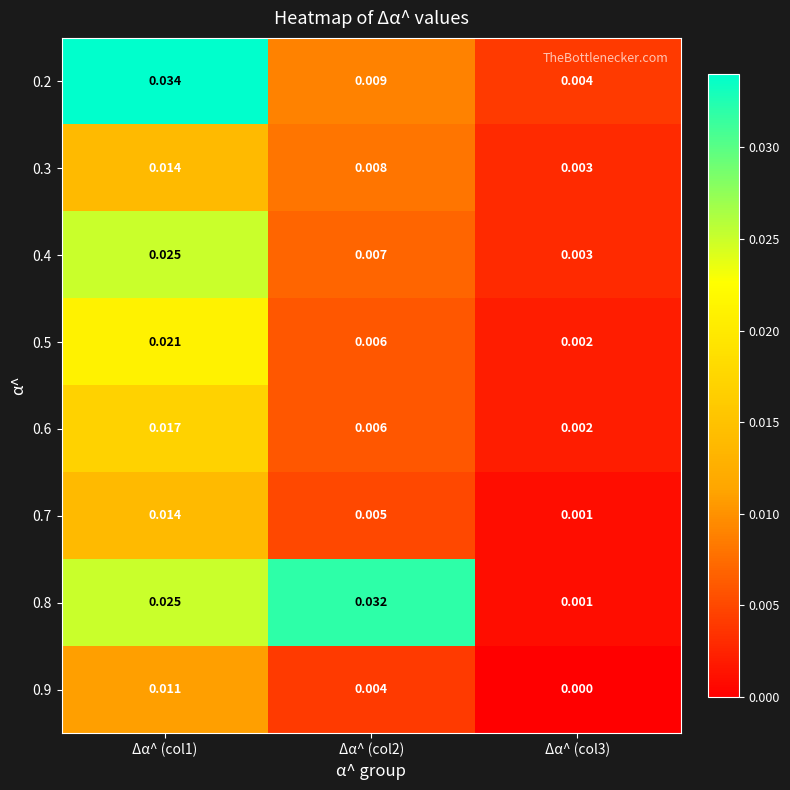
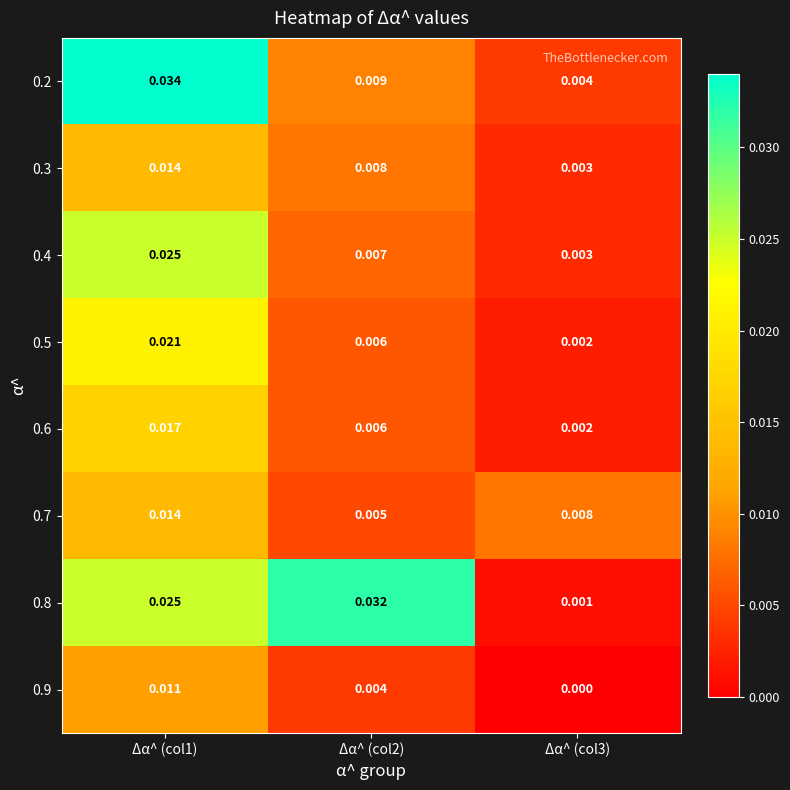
0.7, Δα^ (col3): 0.001 -> 0.008
